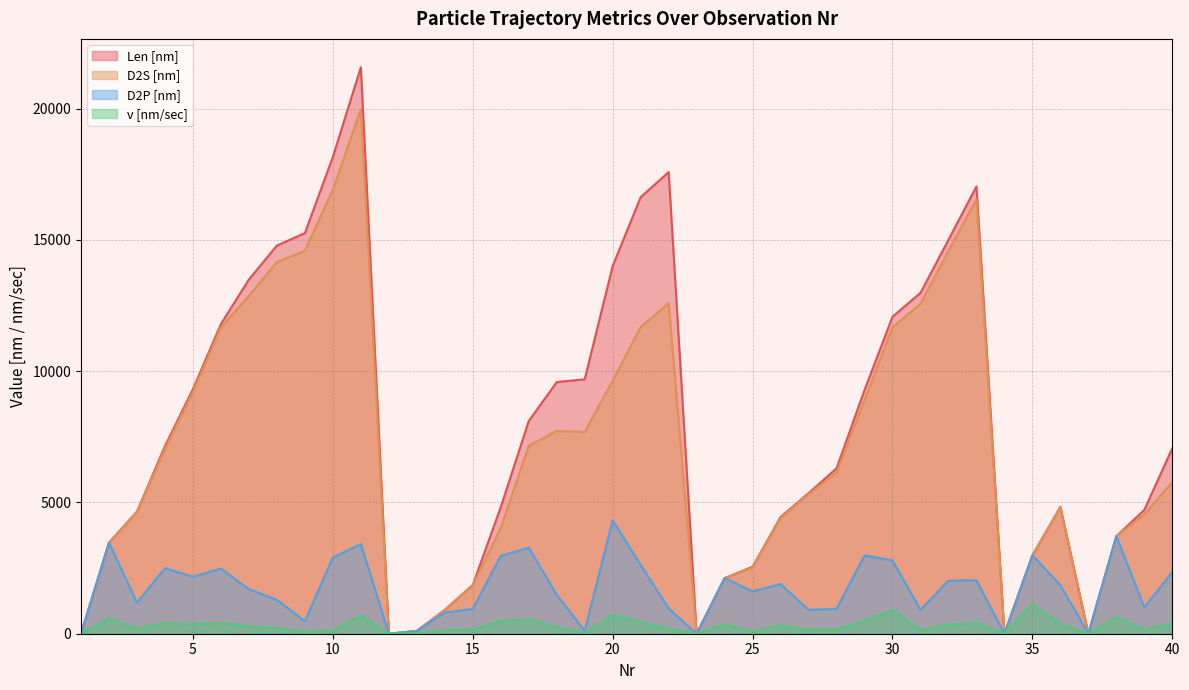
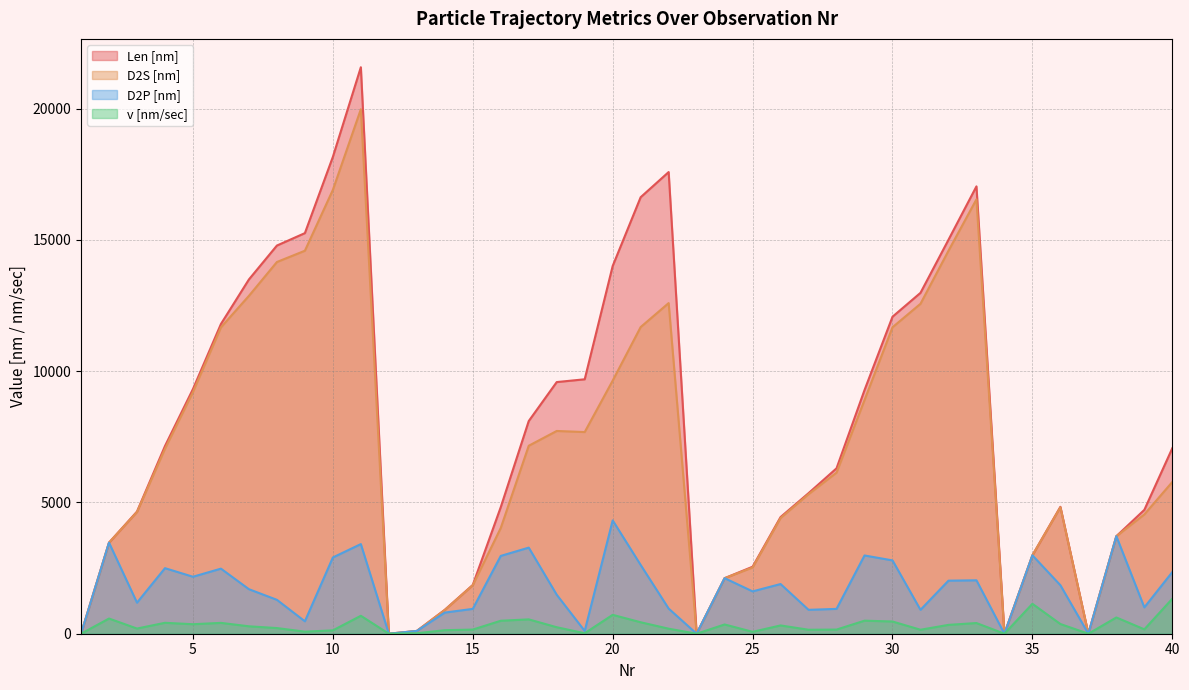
v [nm/sec], 30: 900 -> 500
v [nm/sec], 40: 400 -> 1300
